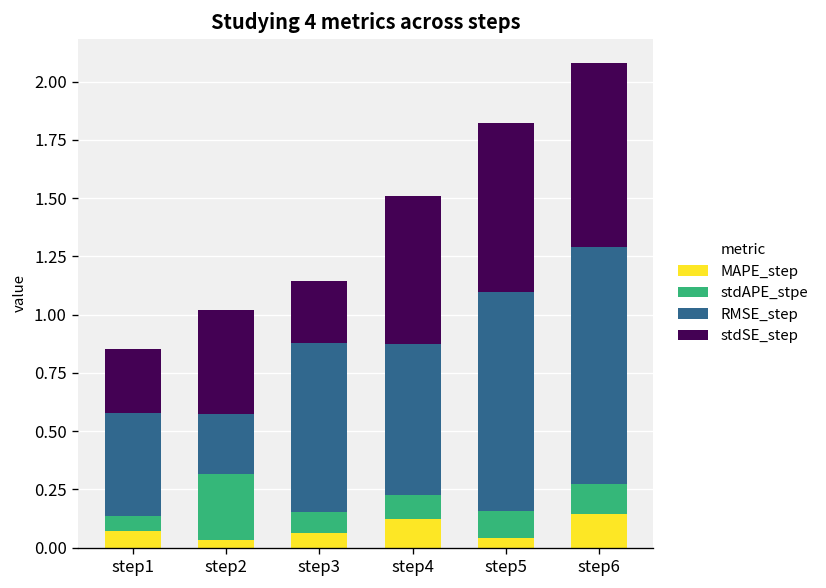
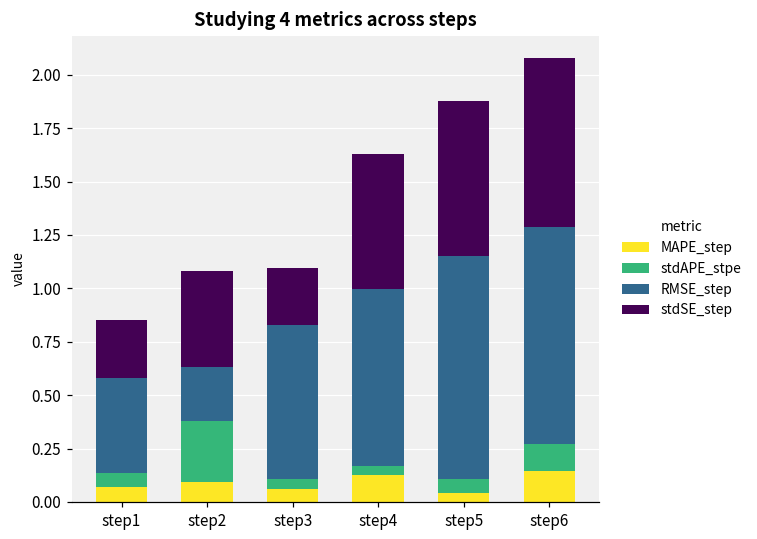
MAPE_step, step2: 0.03 -> 0.09
stdAPE_stpe, step3: 0.09 -> 0.04
stdAPE_stpe, step4: 0.10 -> 0.04
RMSE_step, step4: 0.65 -> 0.83
stdAPE_stpe, step5: 0.12 -> 0.06
RMSE_step, step5: 0.94 -> 1.05
